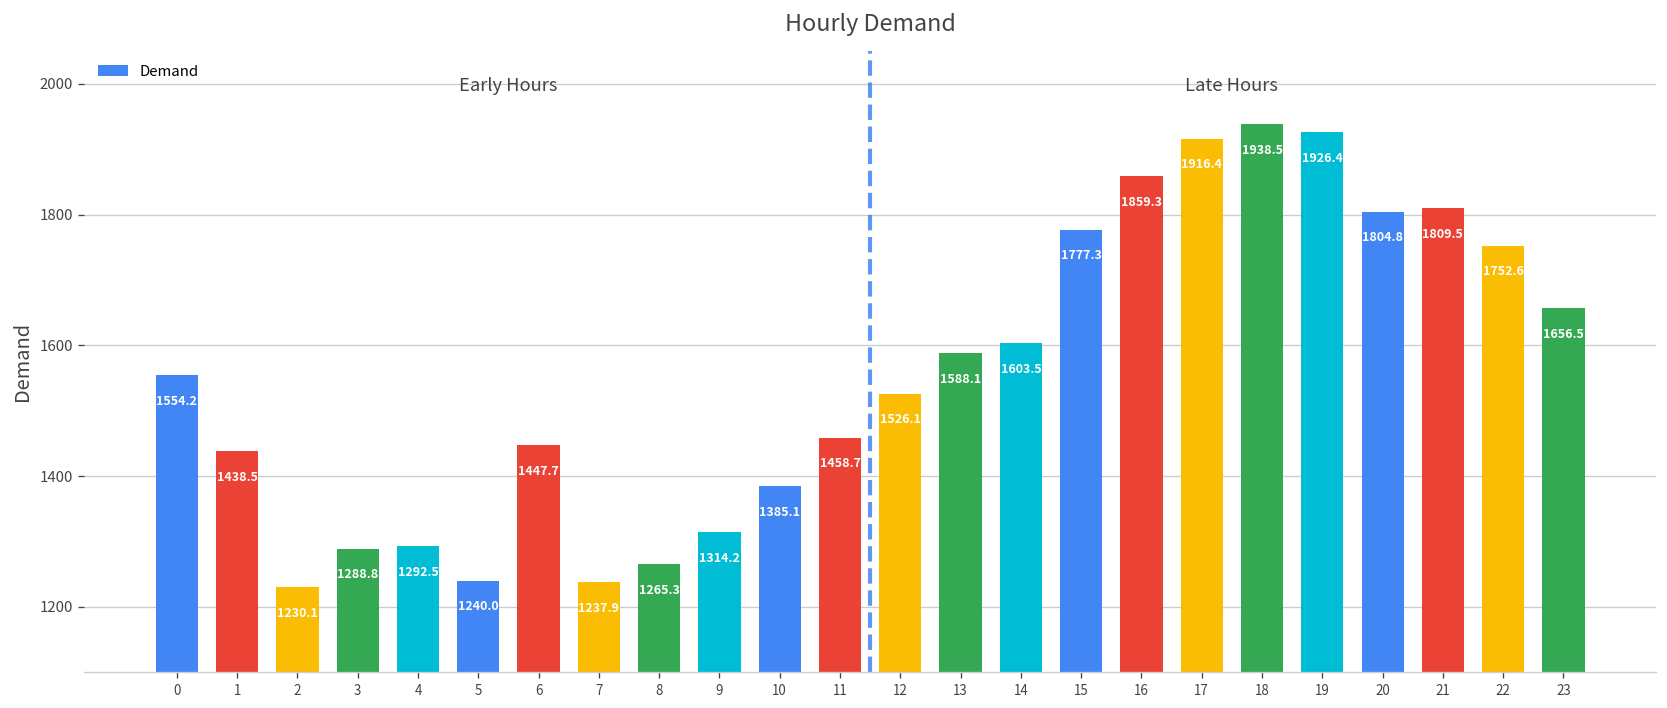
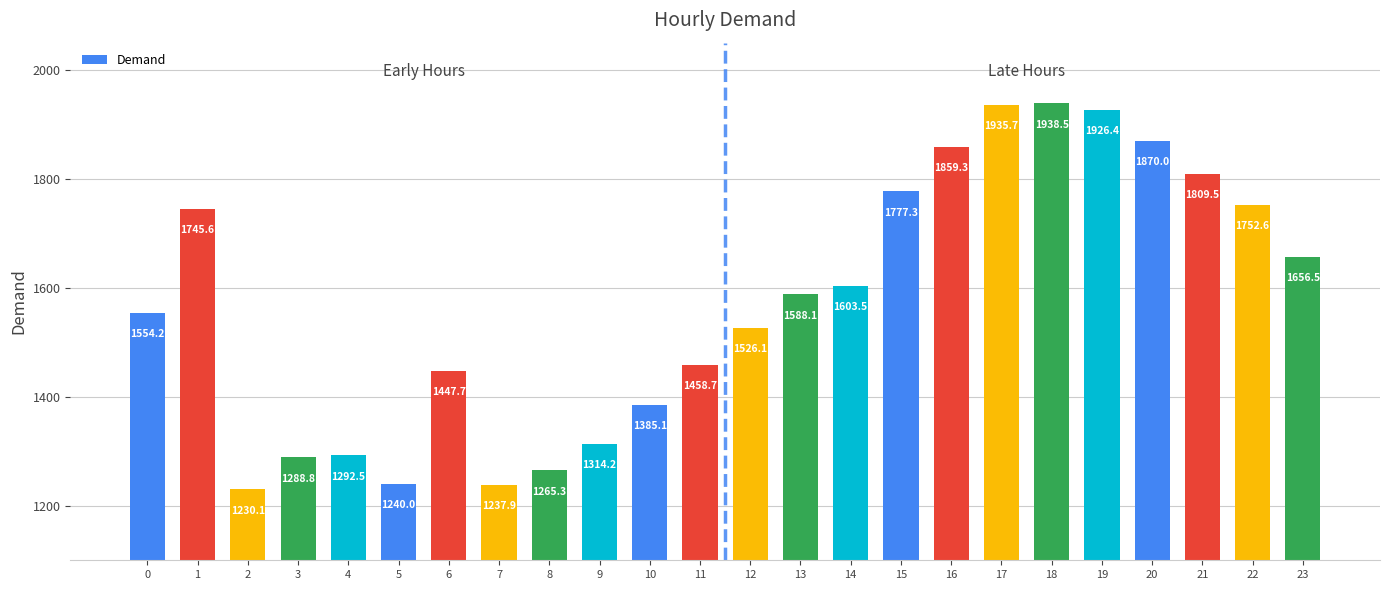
1: 1438.5 -> 1745.6
17: 1916.4 -> 1935.7
20: 1804.8 -> 1870.0
